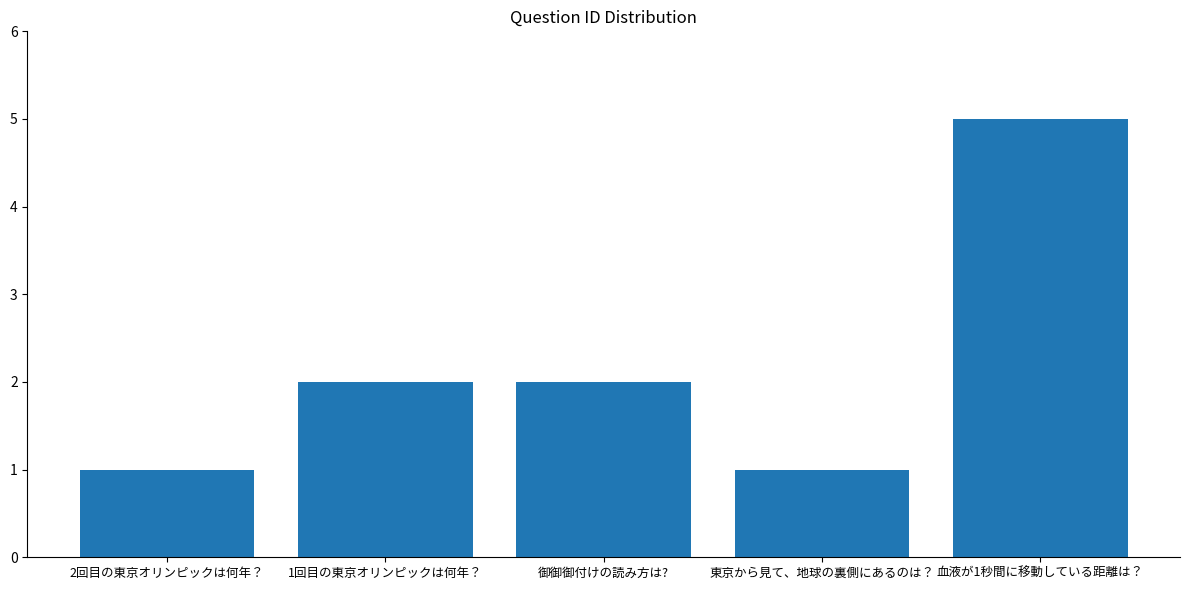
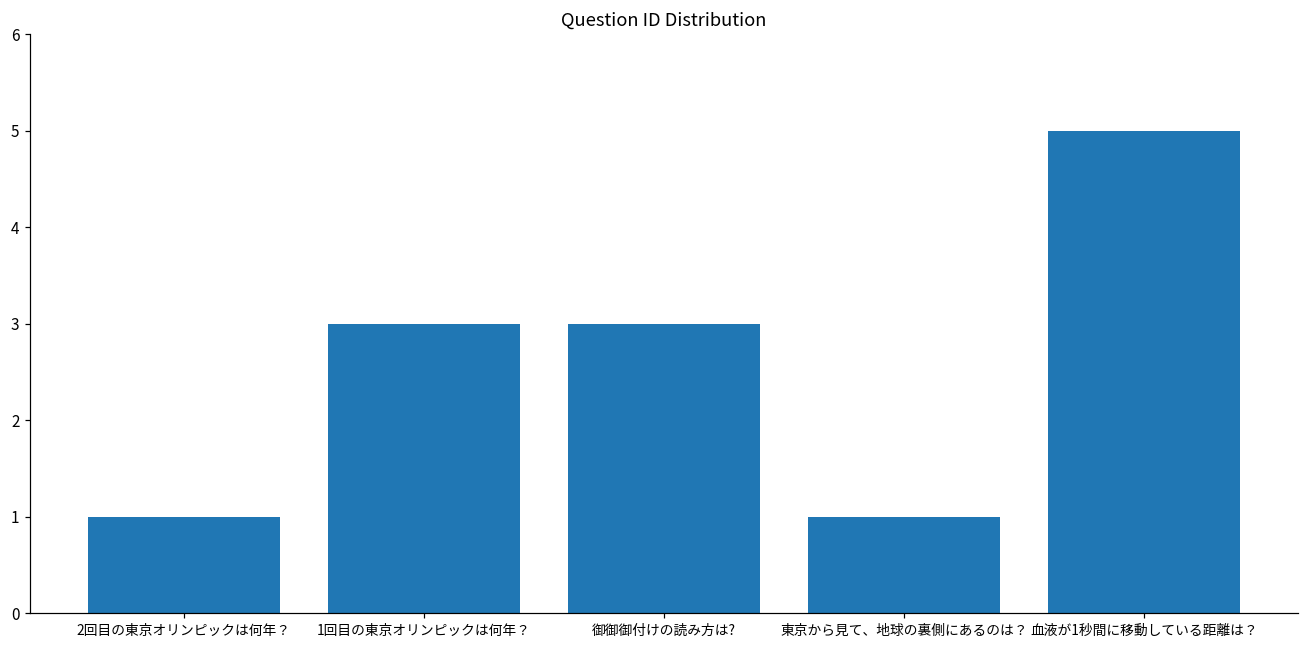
1回目の東京オリンピックは何年？: 2 -> 3
御御御付けの読み方は?: 2 -> 3
